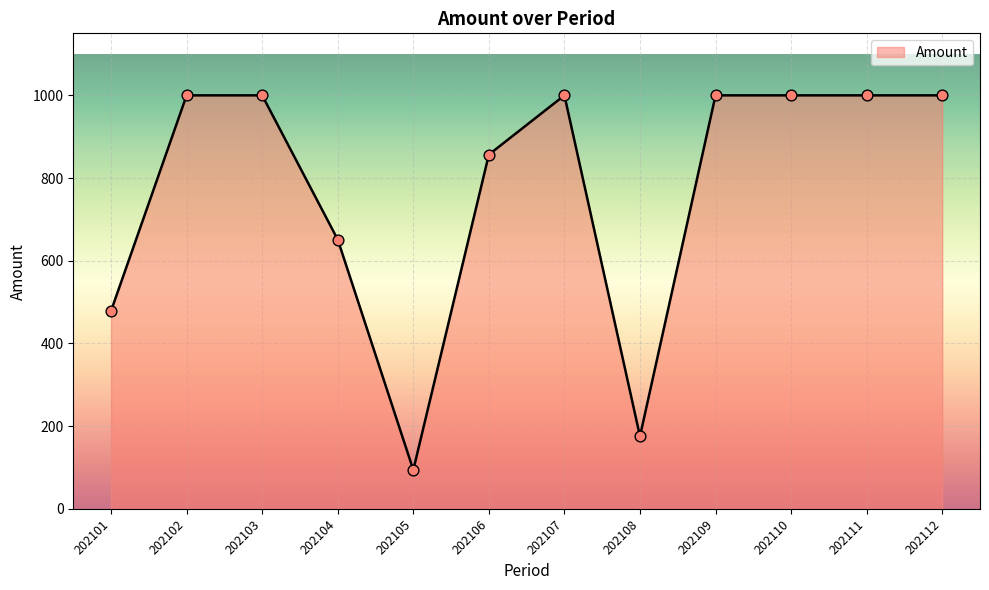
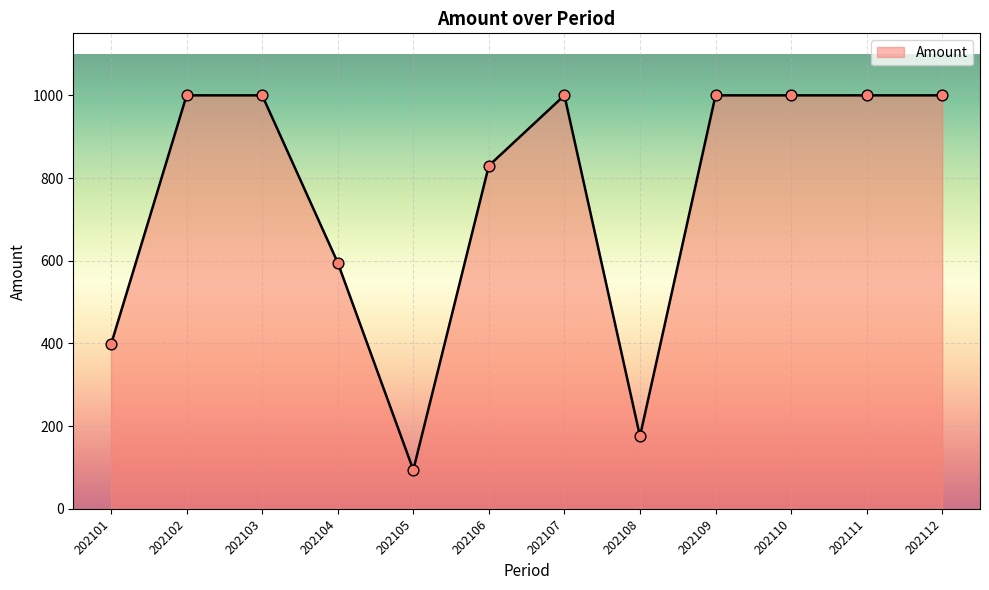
202101: 480 -> 400
202104: 650 -> 600
202106: 860 -> 830
